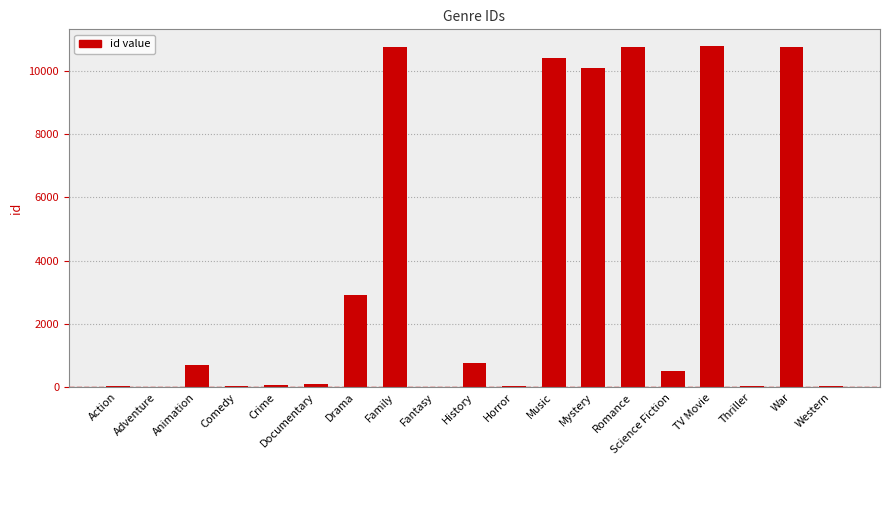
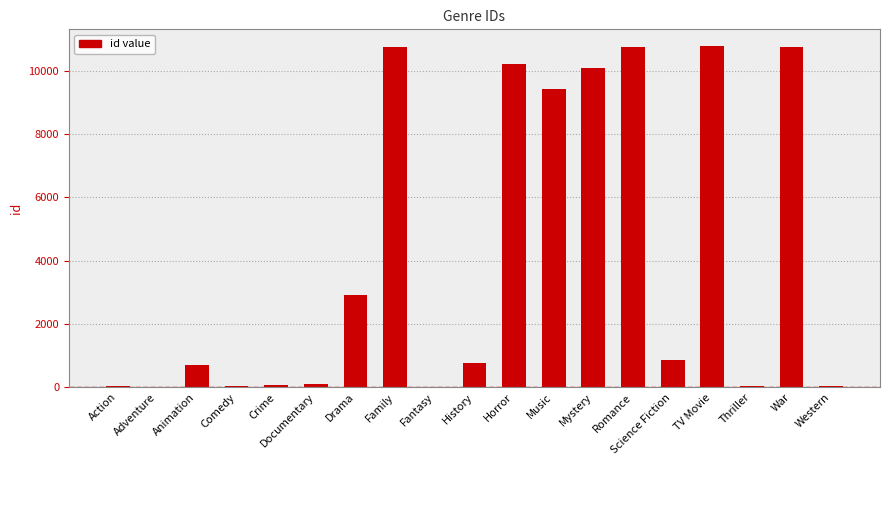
Horror: 0 -> 10200
Music: 10400 -> 9400
Science Fiction: 500 -> 900
